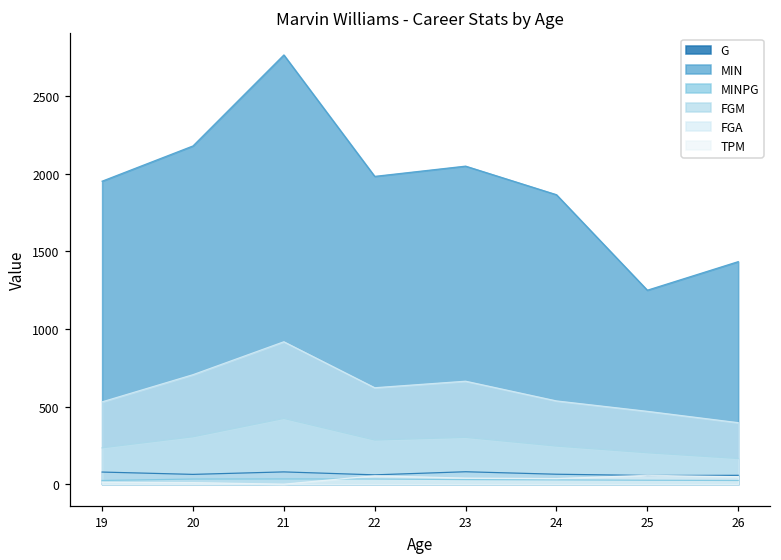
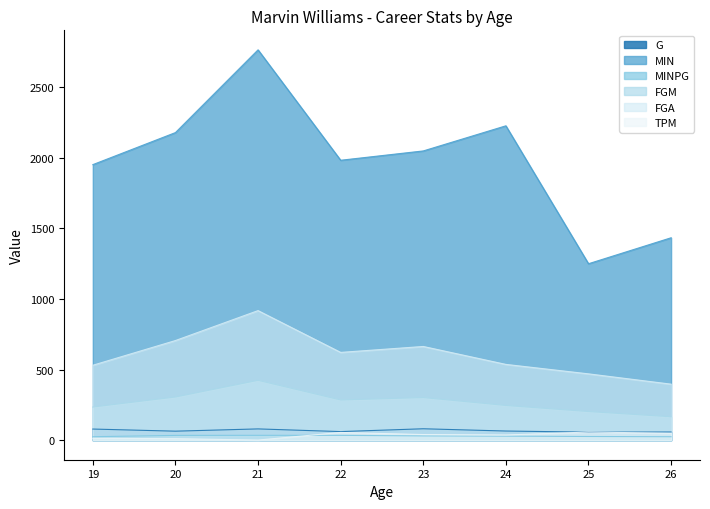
MIN, 24: 1870 -> 2230
